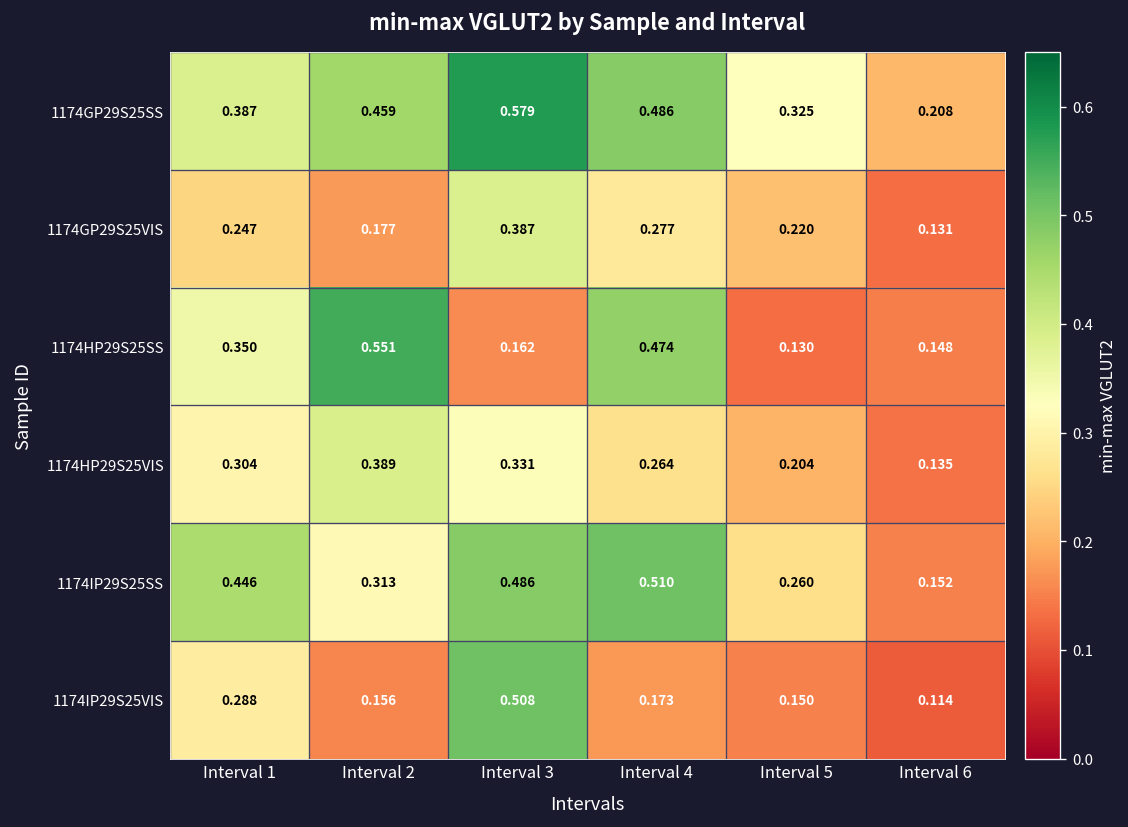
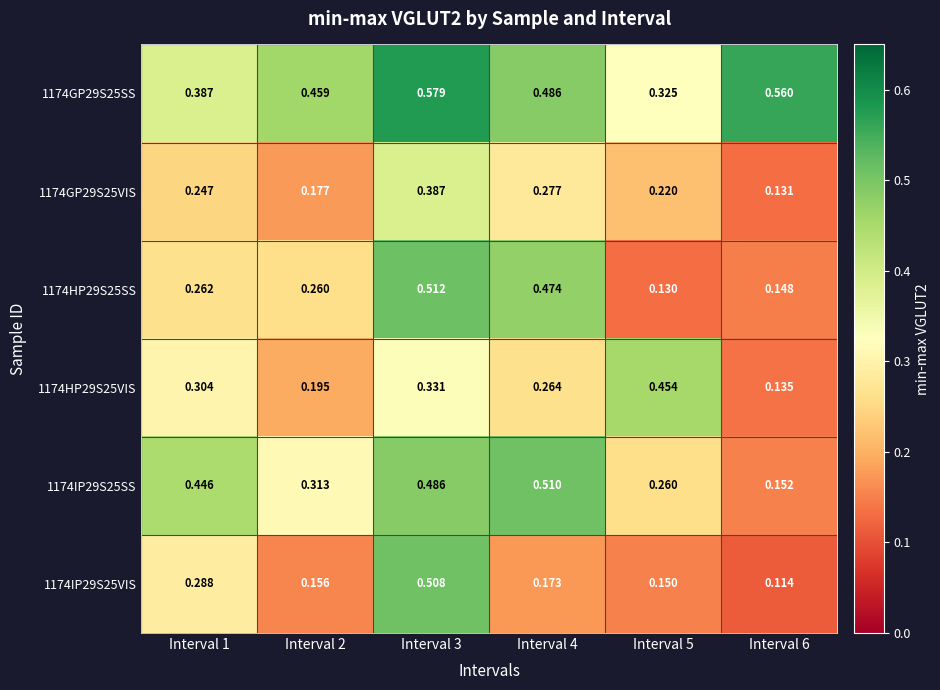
1174GP29S25SS, Interval 6: 0.208 -> 0.560
1174HP29S25SS, Interval 1: 0.350 -> 0.262
1174HP29S25SS, Interval 2: 0.551 -> 0.260
1174HP29S25SS, Interval 3: 0.162 -> 0.512
1174HP29S25VIS, Interval 2: 0.389 -> 0.195
1174HP29S25VIS, Interval 5: 0.204 -> 0.454
